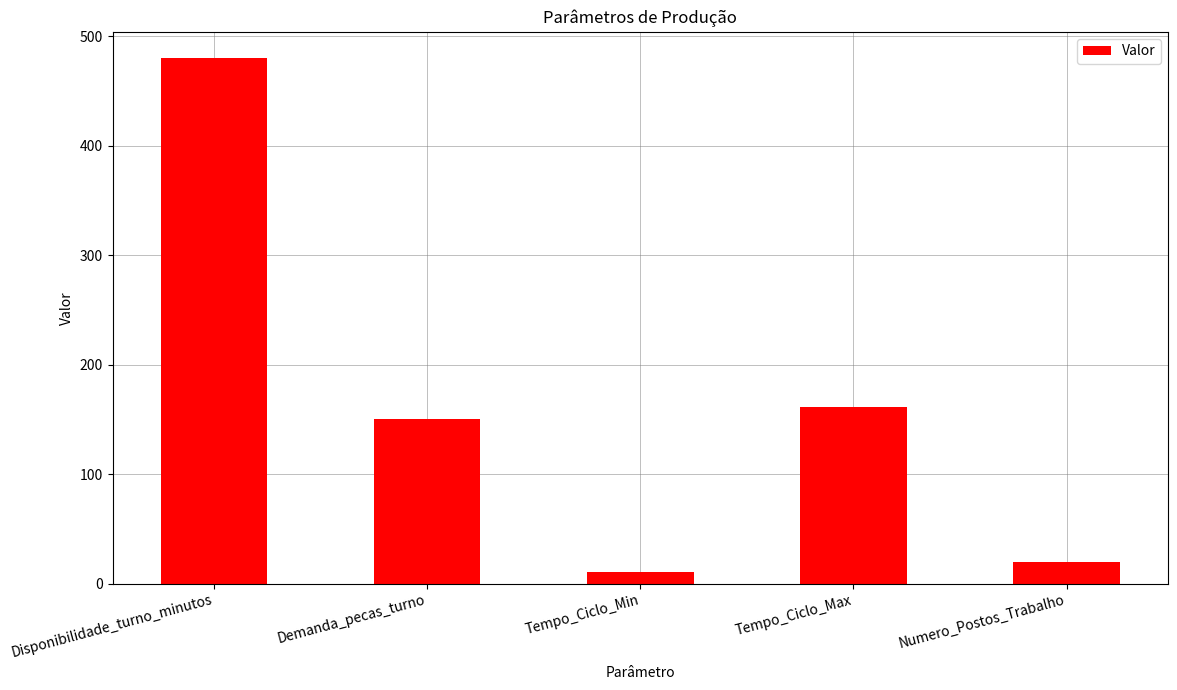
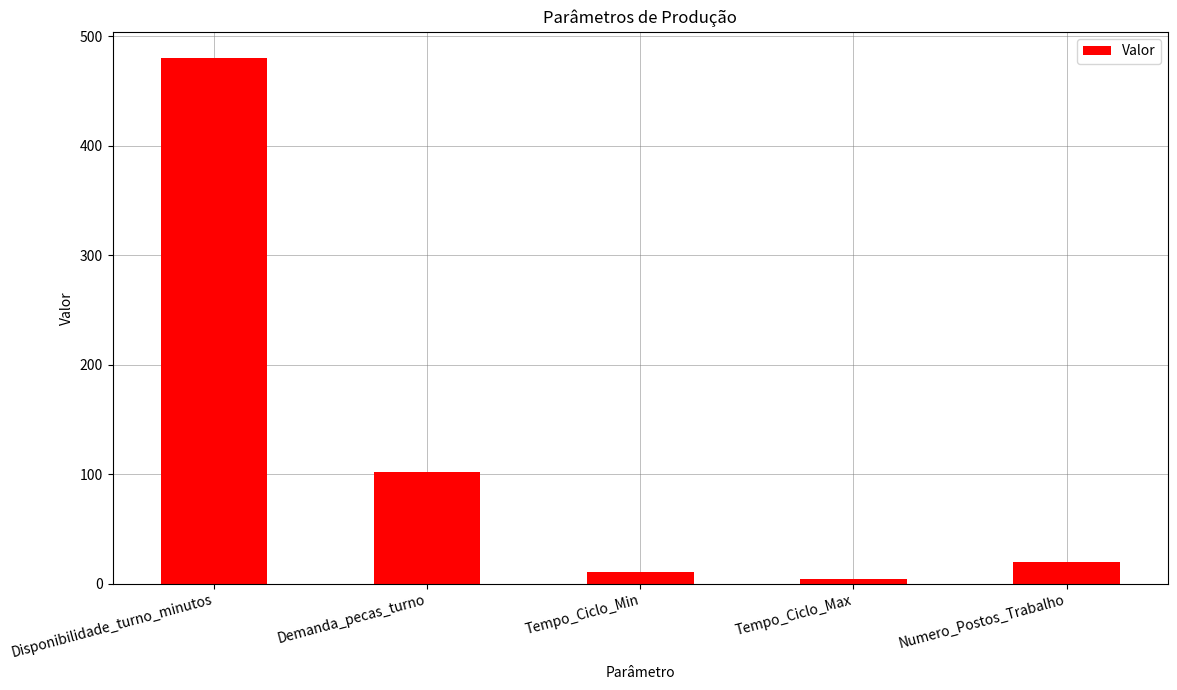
Demanda_pecas_turno: 150 -> 102
Tempo_Ciclo_Max: 161 -> 4
